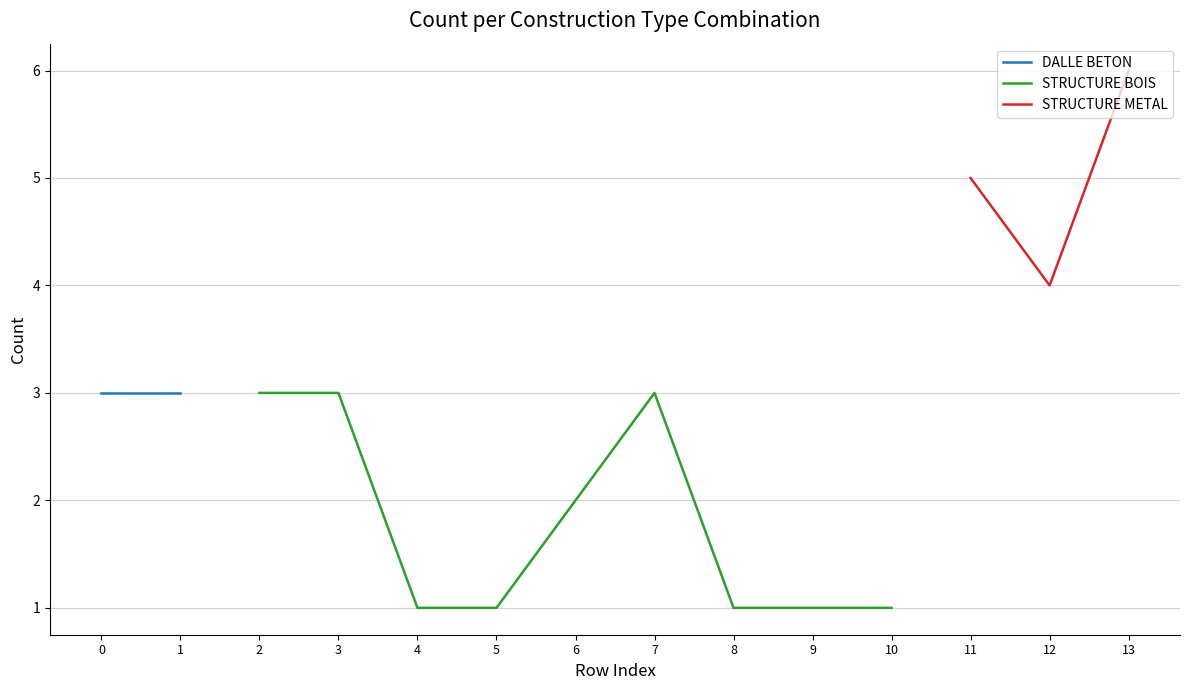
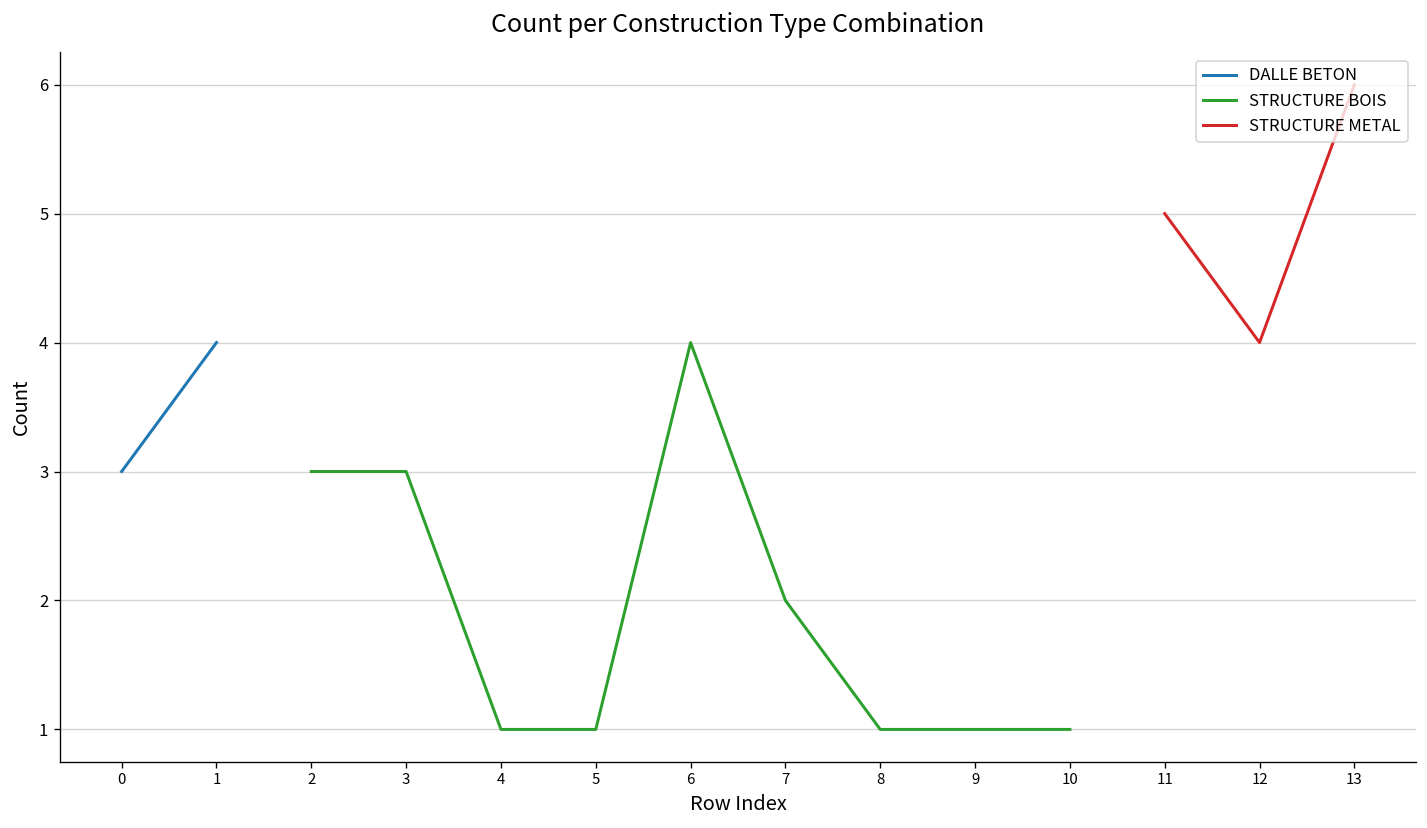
DALLE BETON, 1: 3 -> 4
STRUCTURE BOIS, 6: 2 -> 4
STRUCTURE BOIS, 7: 3 -> 2
